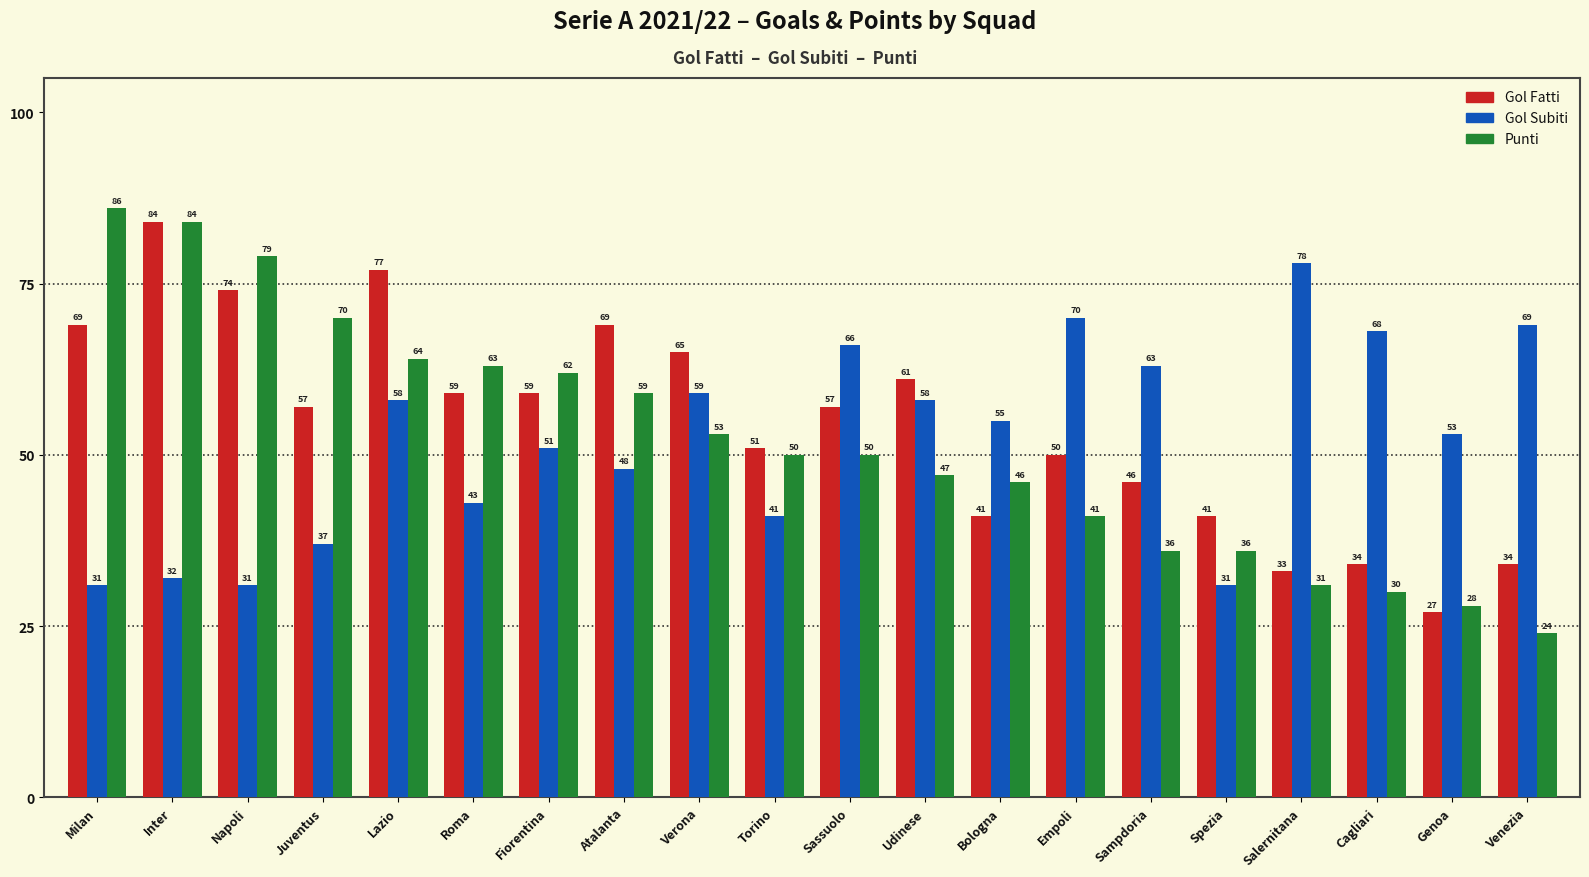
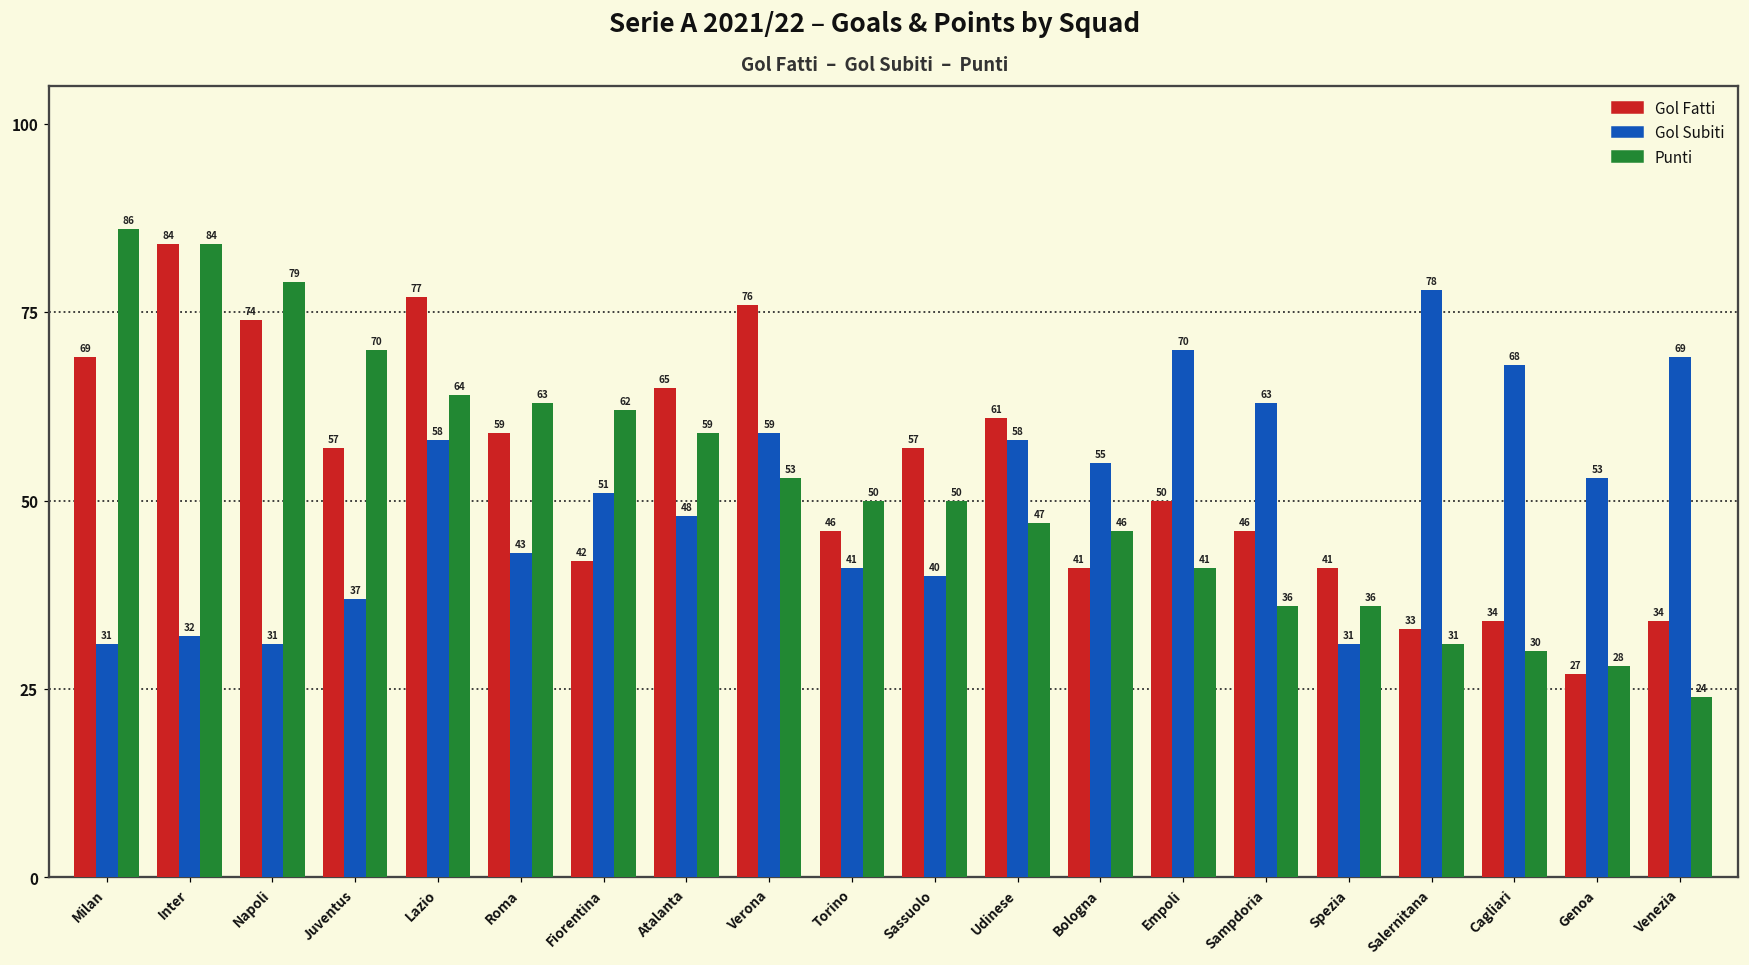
Gol Fatti, Fiorentina: 59 -> 42
Gol Fatti, Atalanta: 69 -> 65
Gol Fatti, Verona: 65 -> 76
Gol Fatti, Torino: 51 -> 46
Gol Subiti, Sassuolo: 66 -> 40
